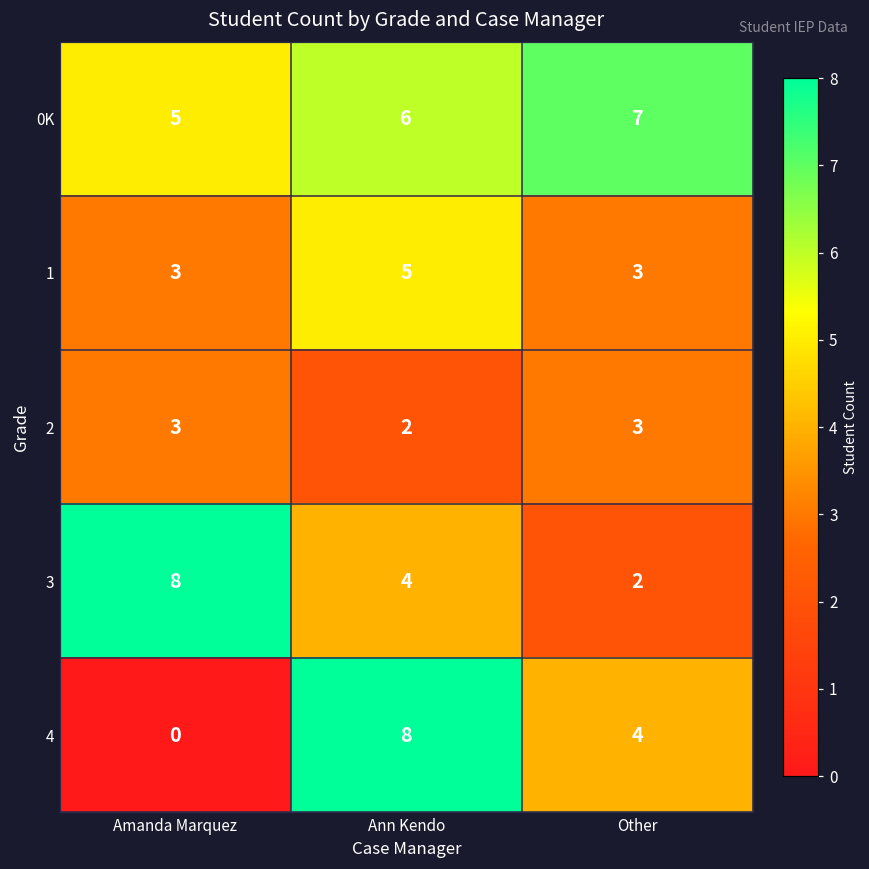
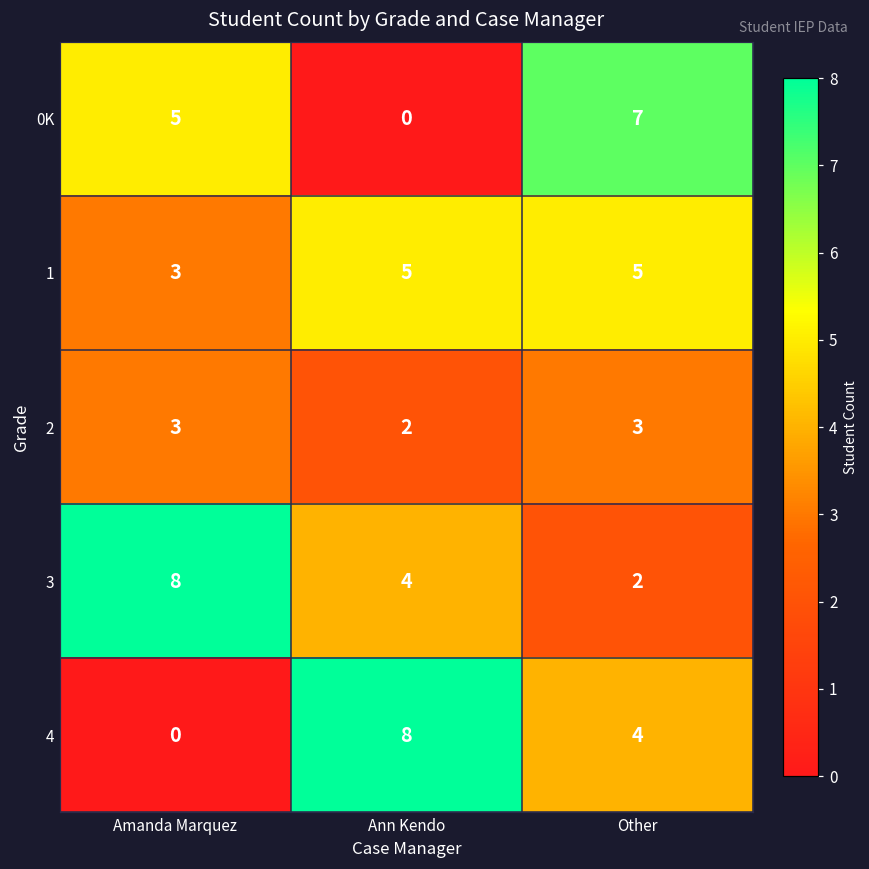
0K, Ann Kendo: 6 -> 0
1, Other: 3 -> 5
